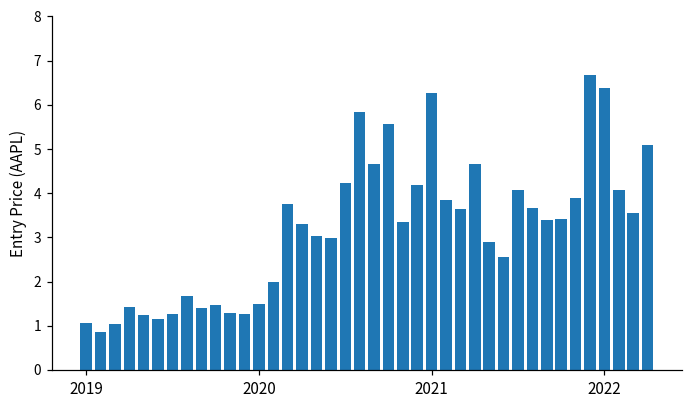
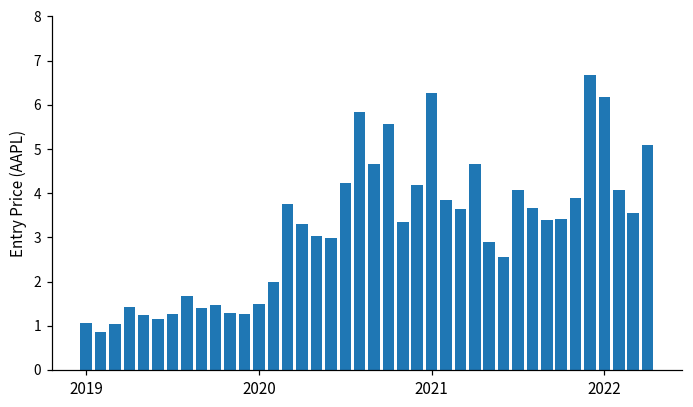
2022: 6.4 -> 6.2
